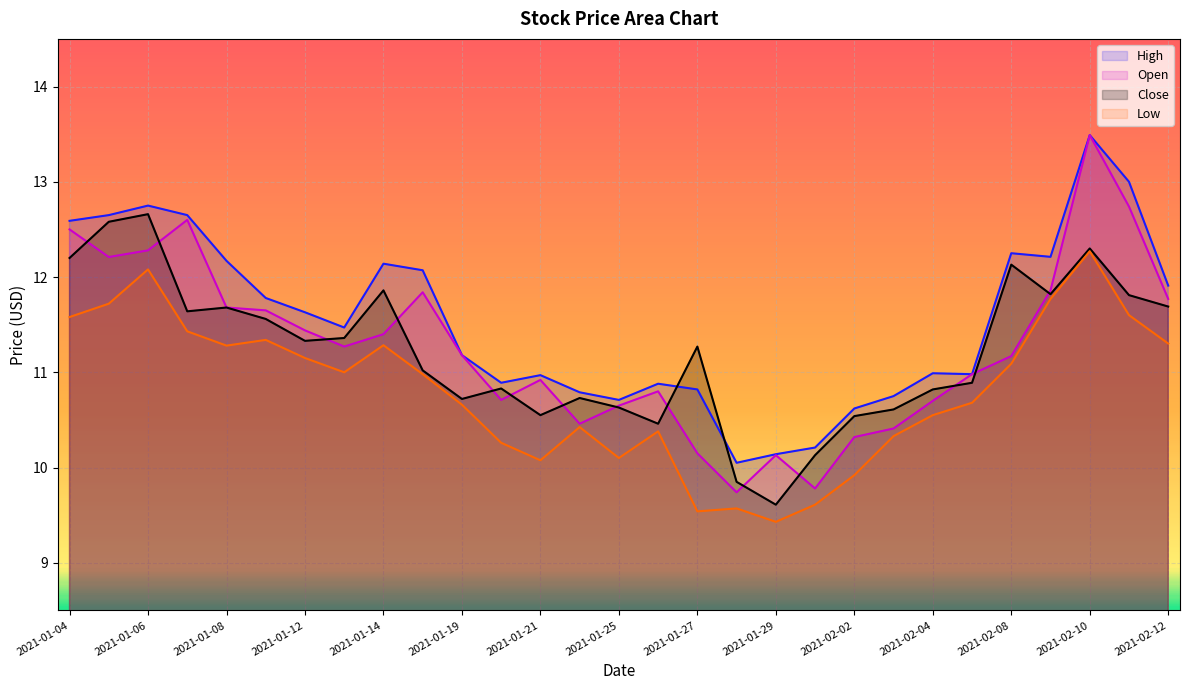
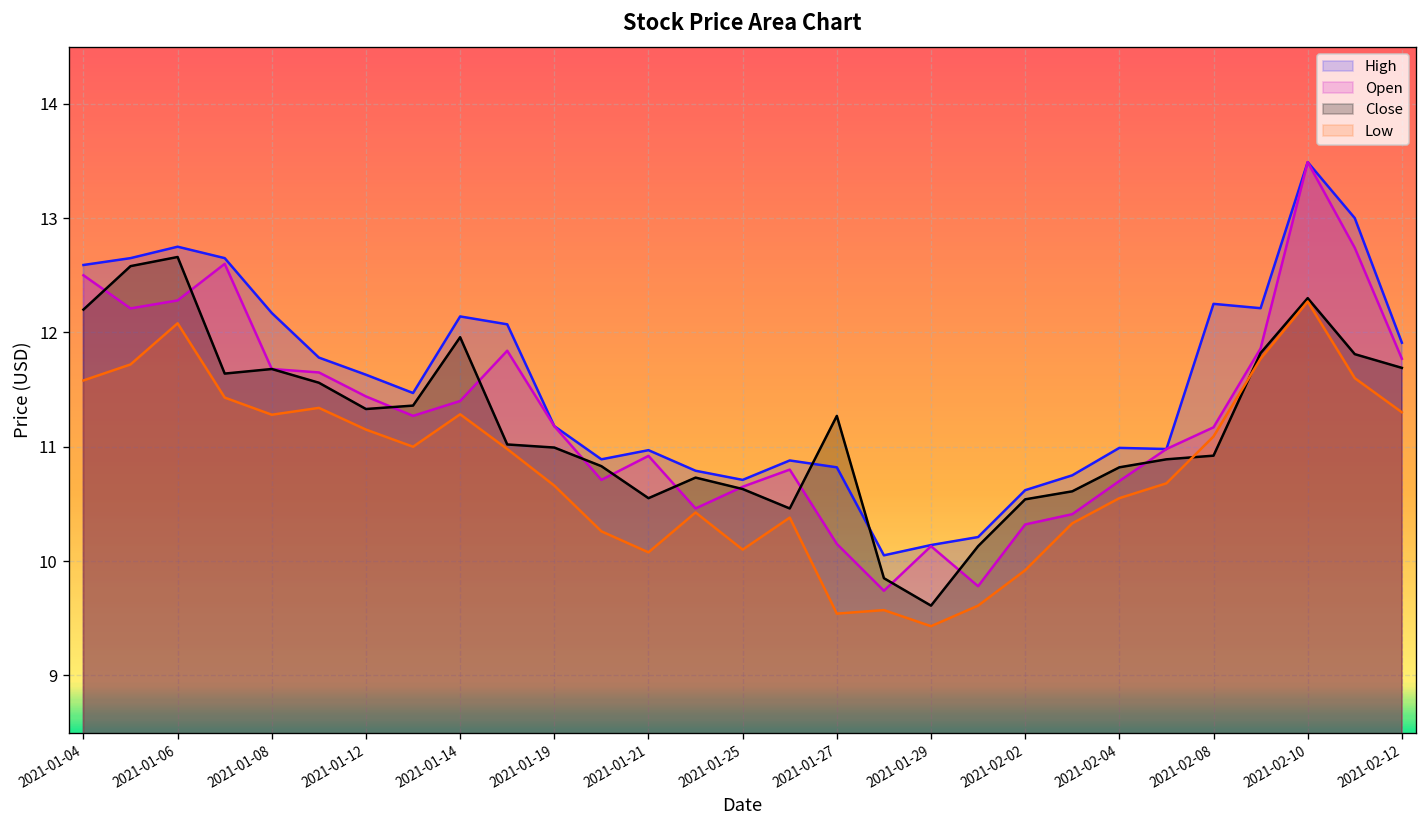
Close, 2021-01-14: 11.9 -> 12.0
Close, 2021-01-19: 10.7 -> 11.0
Close, 2021-02-08: 12.1 -> 10.9
